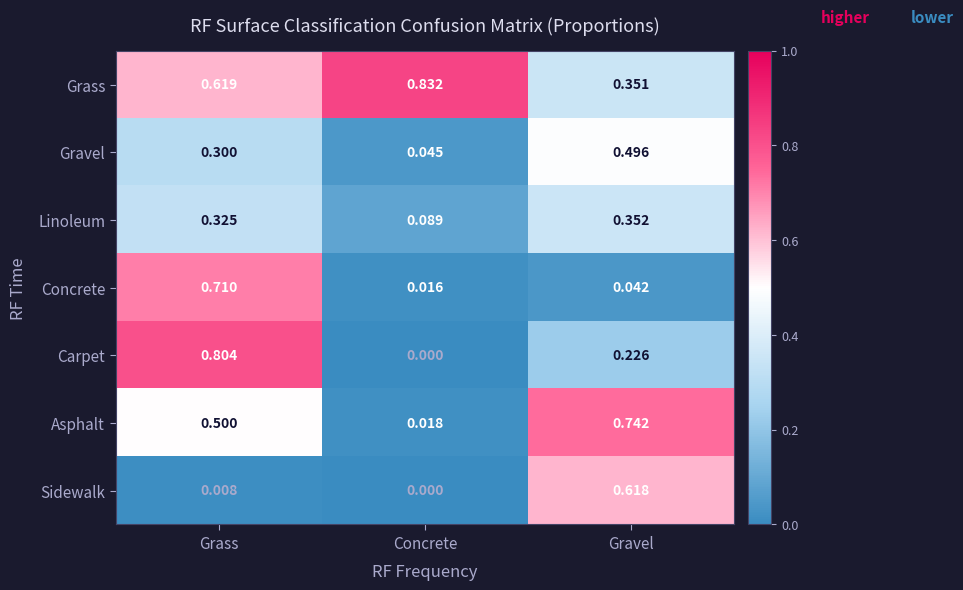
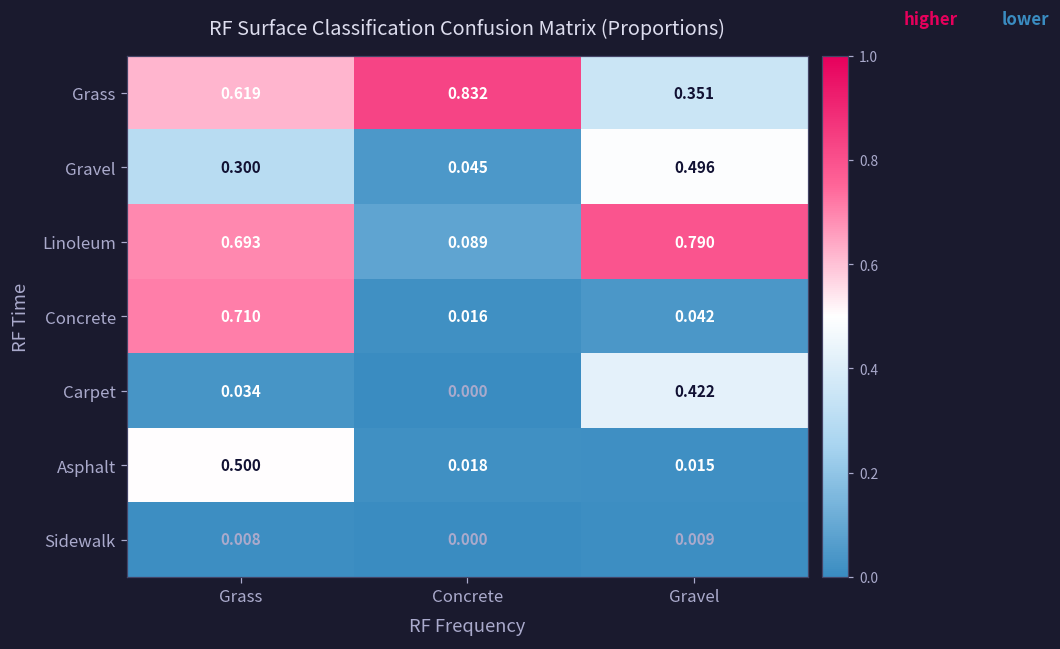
Linoleum, Grass: 0.325 -> 0.693
Linoleum, Gravel: 0.352 -> 0.790
Carpet, Grass: 0.804 -> 0.034
Carpet, Gravel: 0.226 -> 0.422
Asphalt, Gravel: 0.742 -> 0.015
Sidewalk, Gravel: 0.618 -> 0.009
